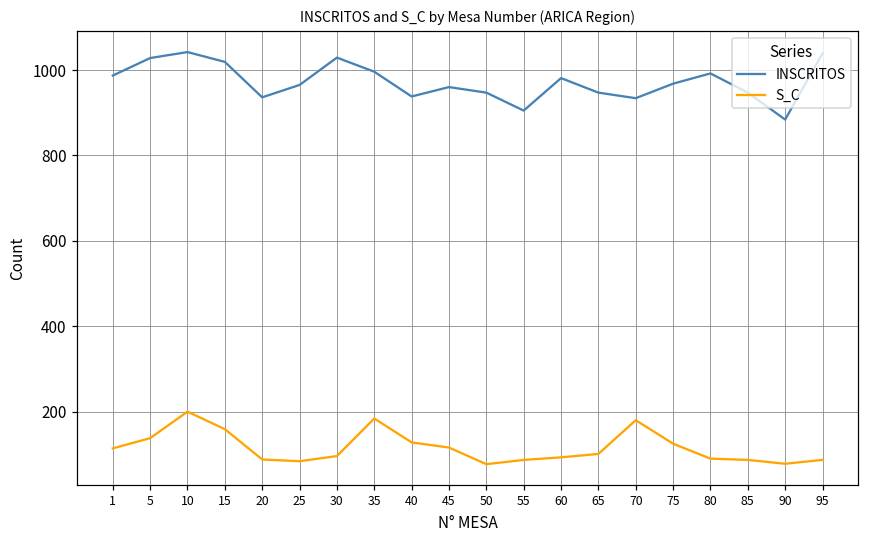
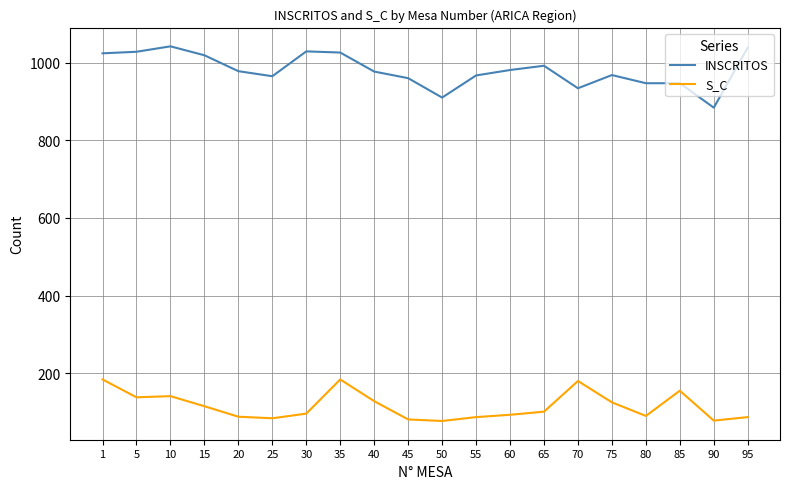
INSCRITOS, 1: 990 -> 1020
S_C, 1: 110 -> 180
S_C, 10: 200 -> 140
S_C, 15: 160 -> 120
INSCRITOS, 20: 940 -> 980
INSCRITOS, 35: 1000 -> 1030
INSCRITOS, 40: 940 -> 980
S_C, 45: 120 -> 80
INSCRITOS, 50: 950 -> 910
INSCRITOS, 55: 910 -> 970
INSCRITOS, 65: 950 -> 990
INSCRITOS, 80: 990 -> 950
S_C, 85: 90 -> 160
